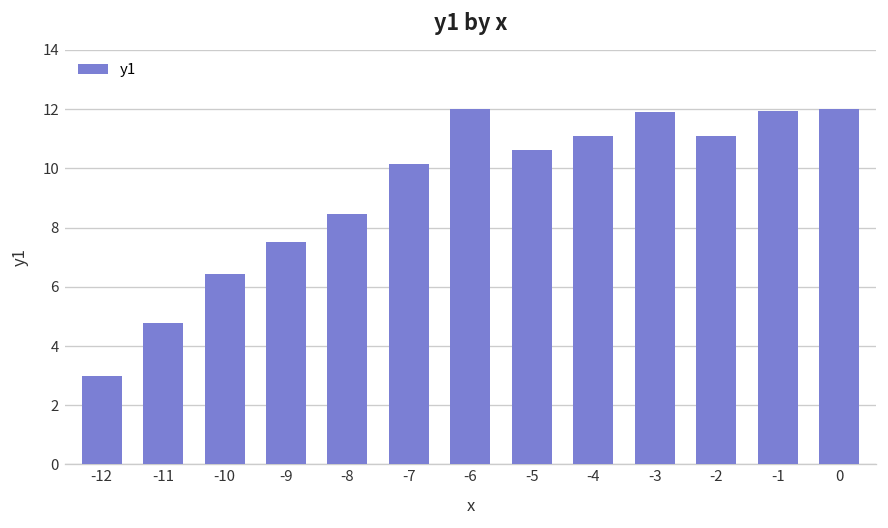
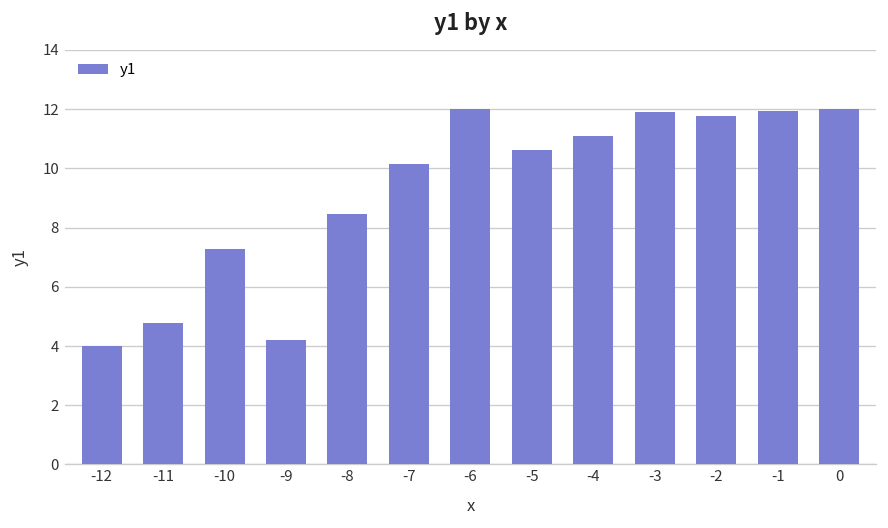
-12: 3 -> 4
-10: 6.4 -> 7.3
-9: 7.5 -> 4.2
-2: 11.1 -> 11.8
